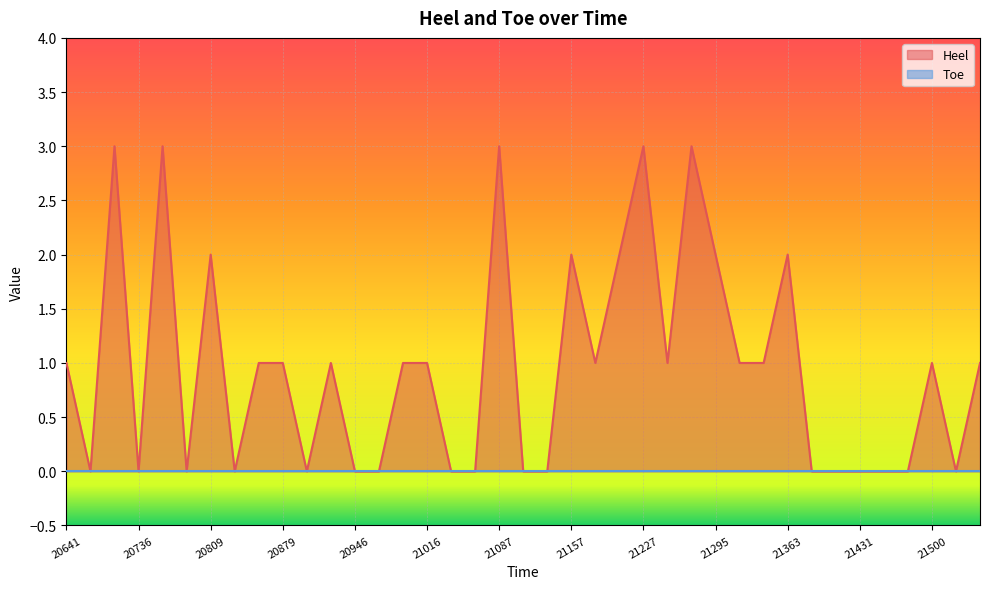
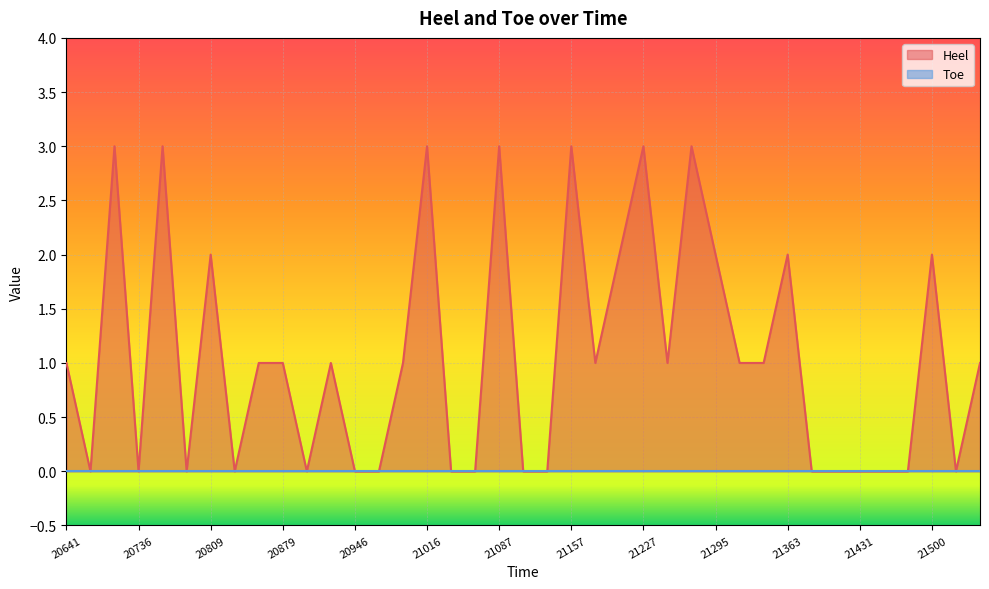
Heel, 21016: 1 -> 3
Heel, 21157: 2 -> 3
Heel, 21500: 1 -> 2
